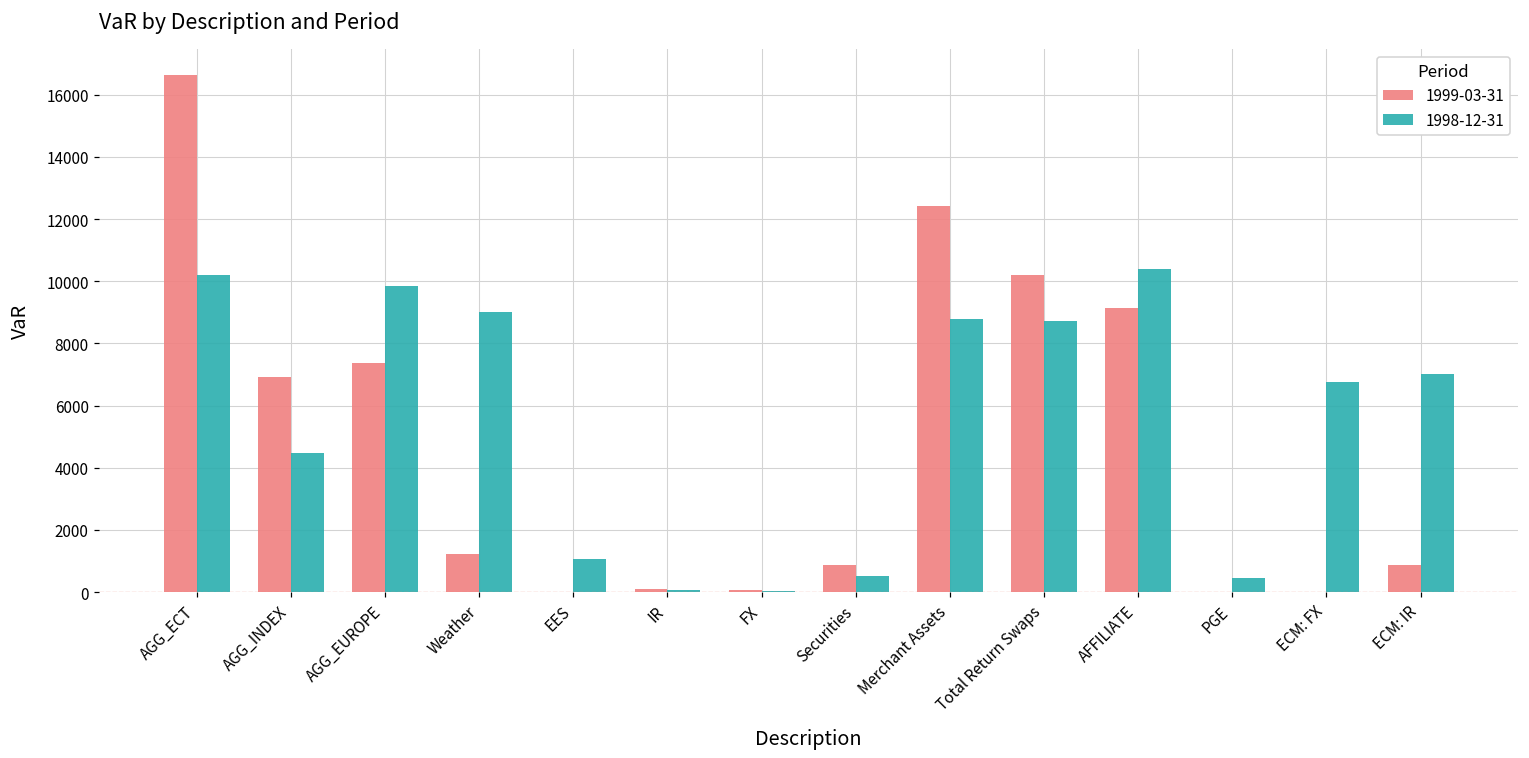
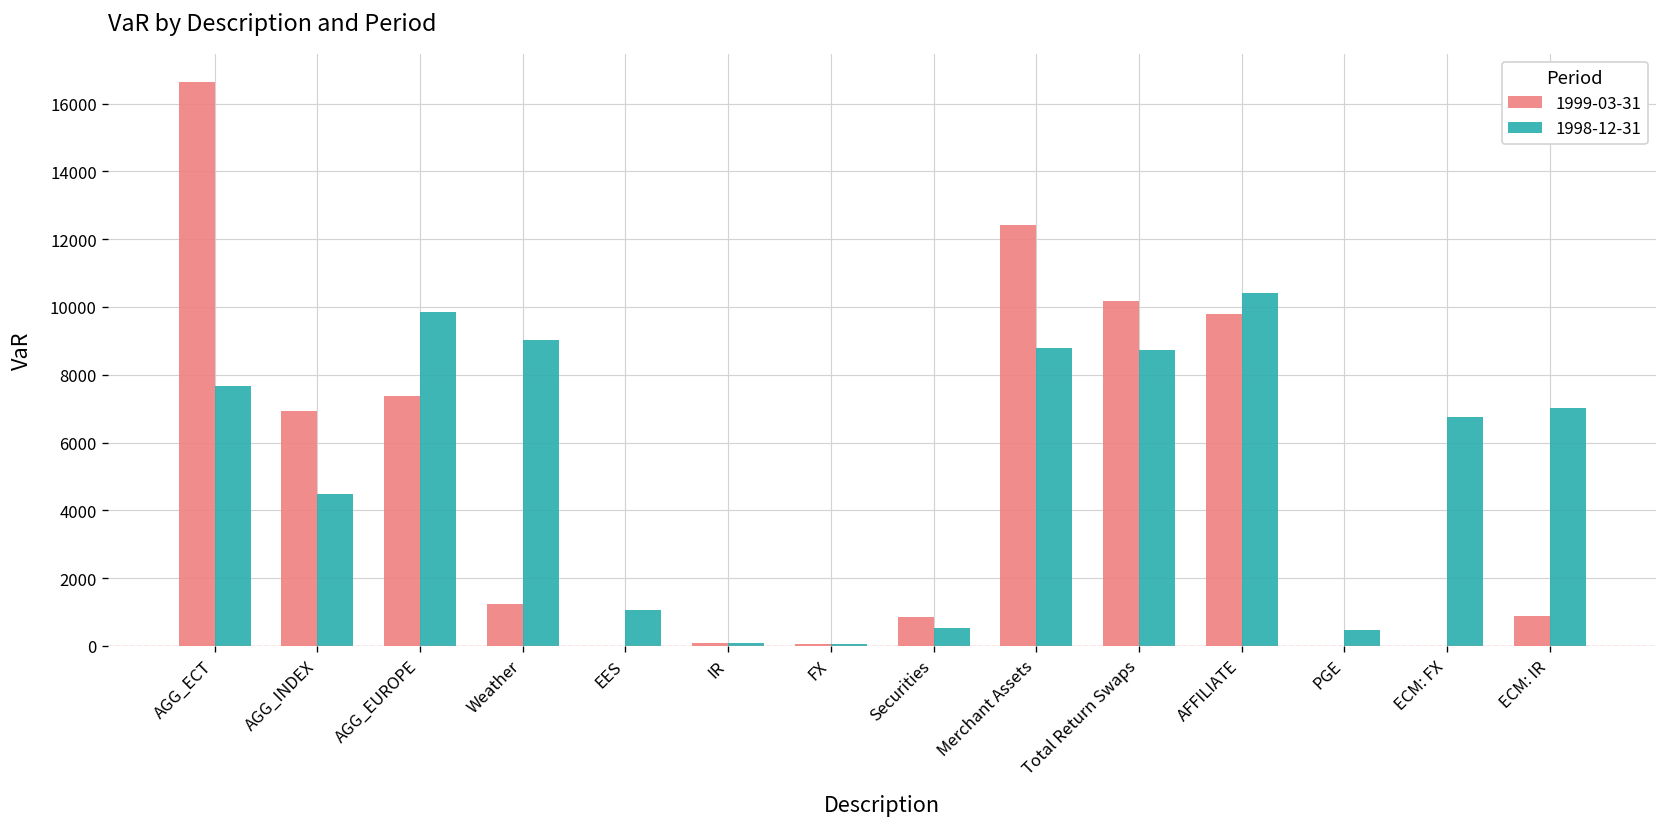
1998-12-31, AGG_ECT: 10200 -> 7700
1999-03-31, AFFILIATE: 9100 -> 9800
